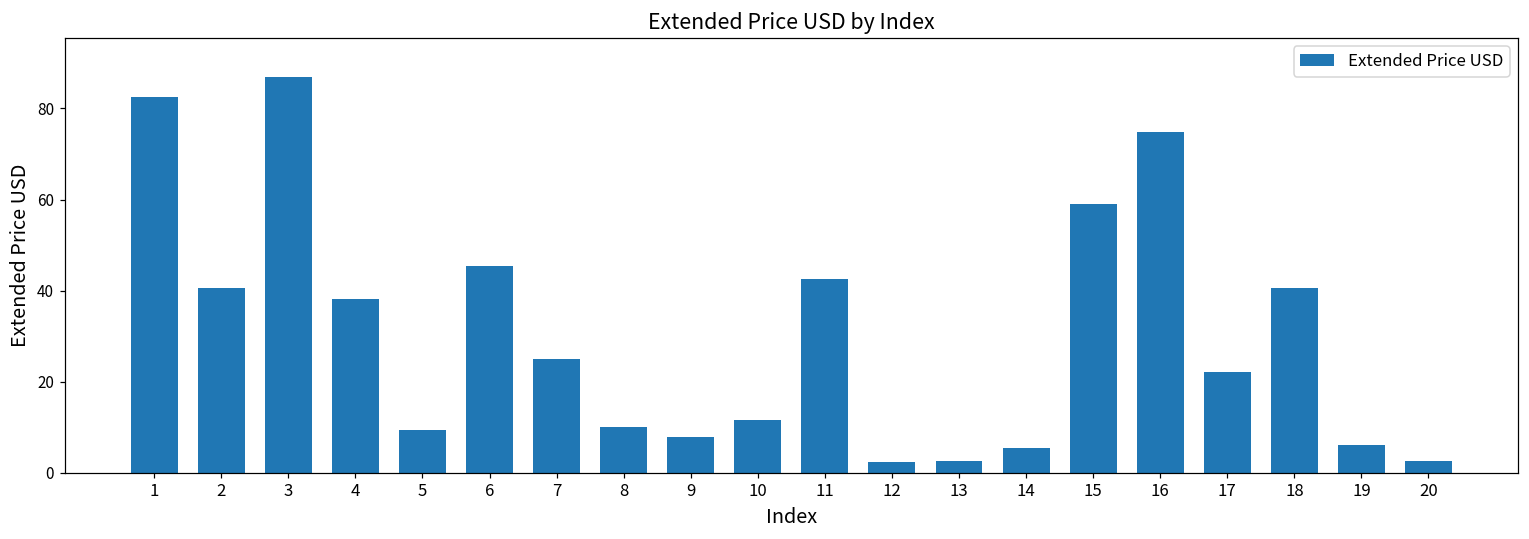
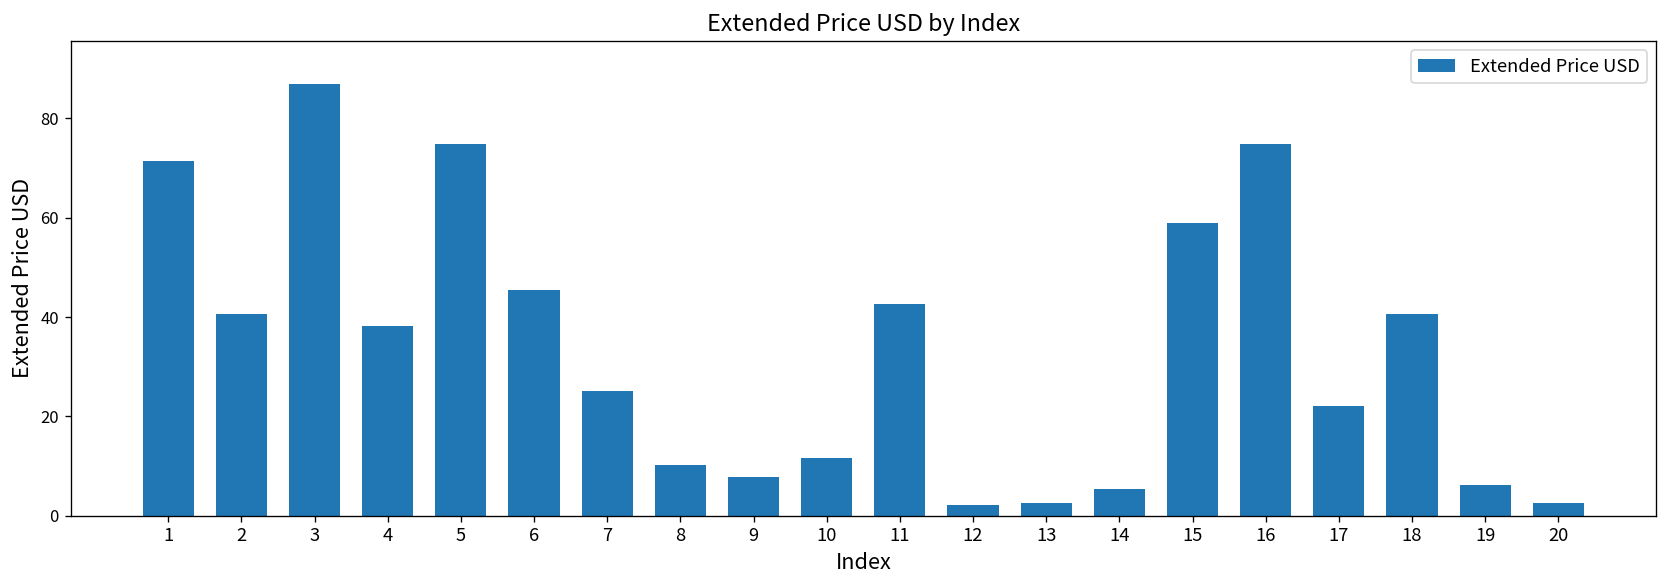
1: 83 -> 72
5: 9 -> 75
